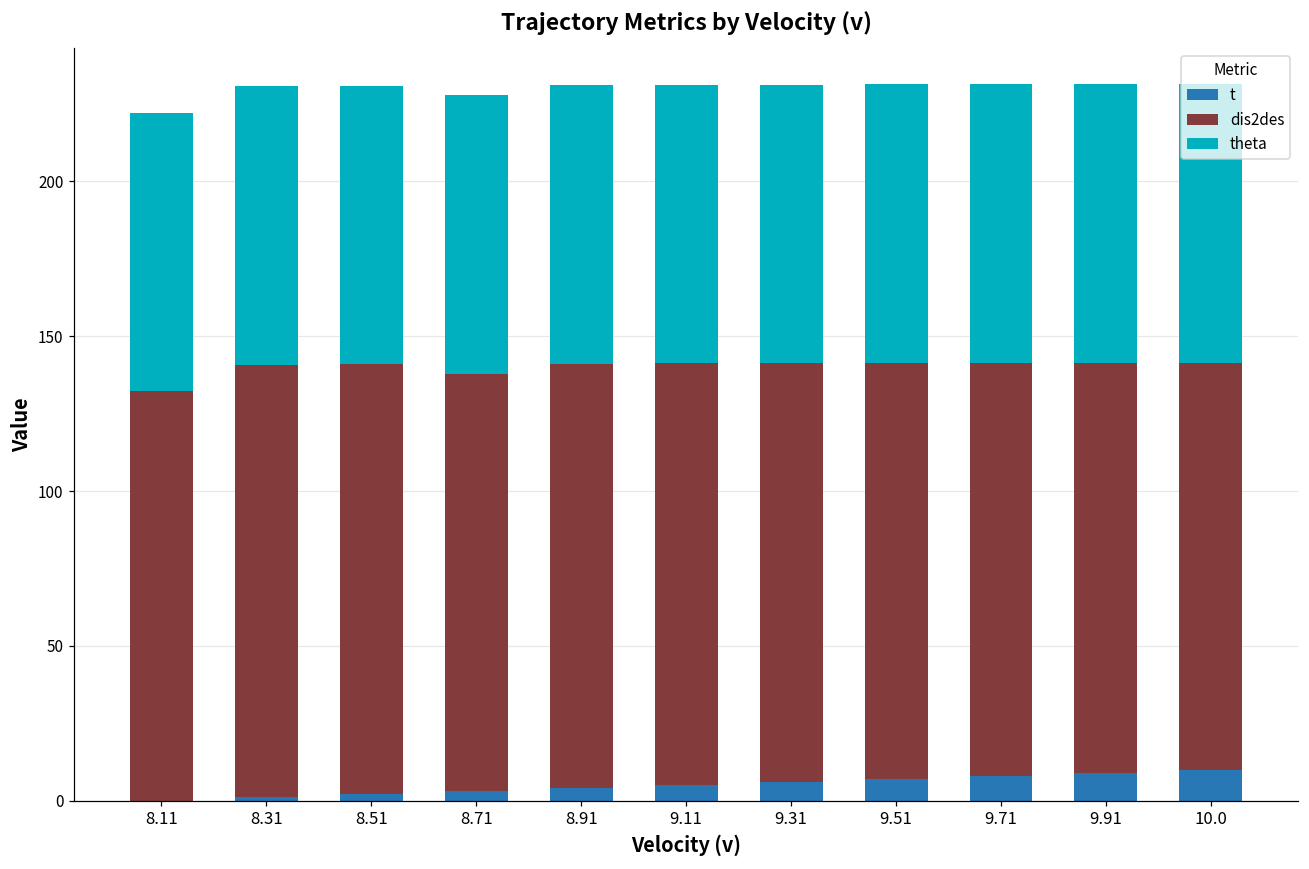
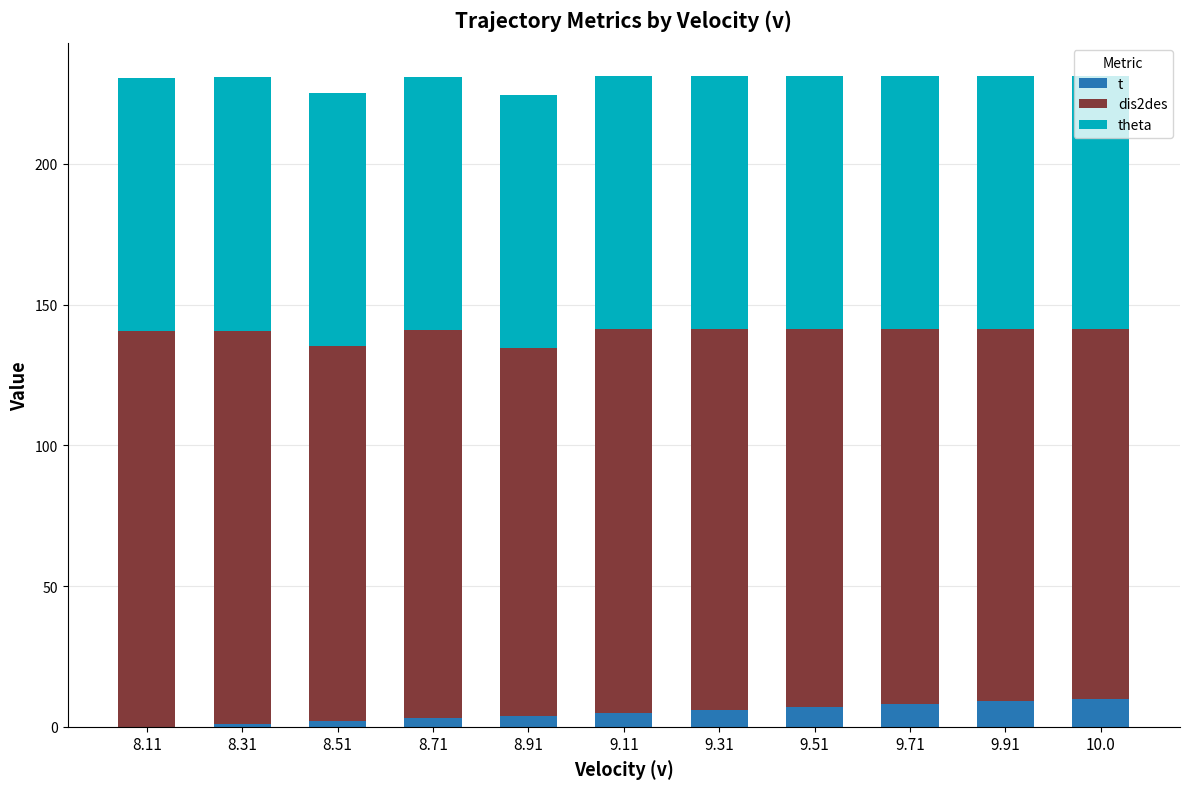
dis2des, 8.11: 132 -> 141
dis2des, 8.51: 139 -> 133
dis2des, 8.71: 135 -> 138
dis2des, 8.91: 137 -> 131
